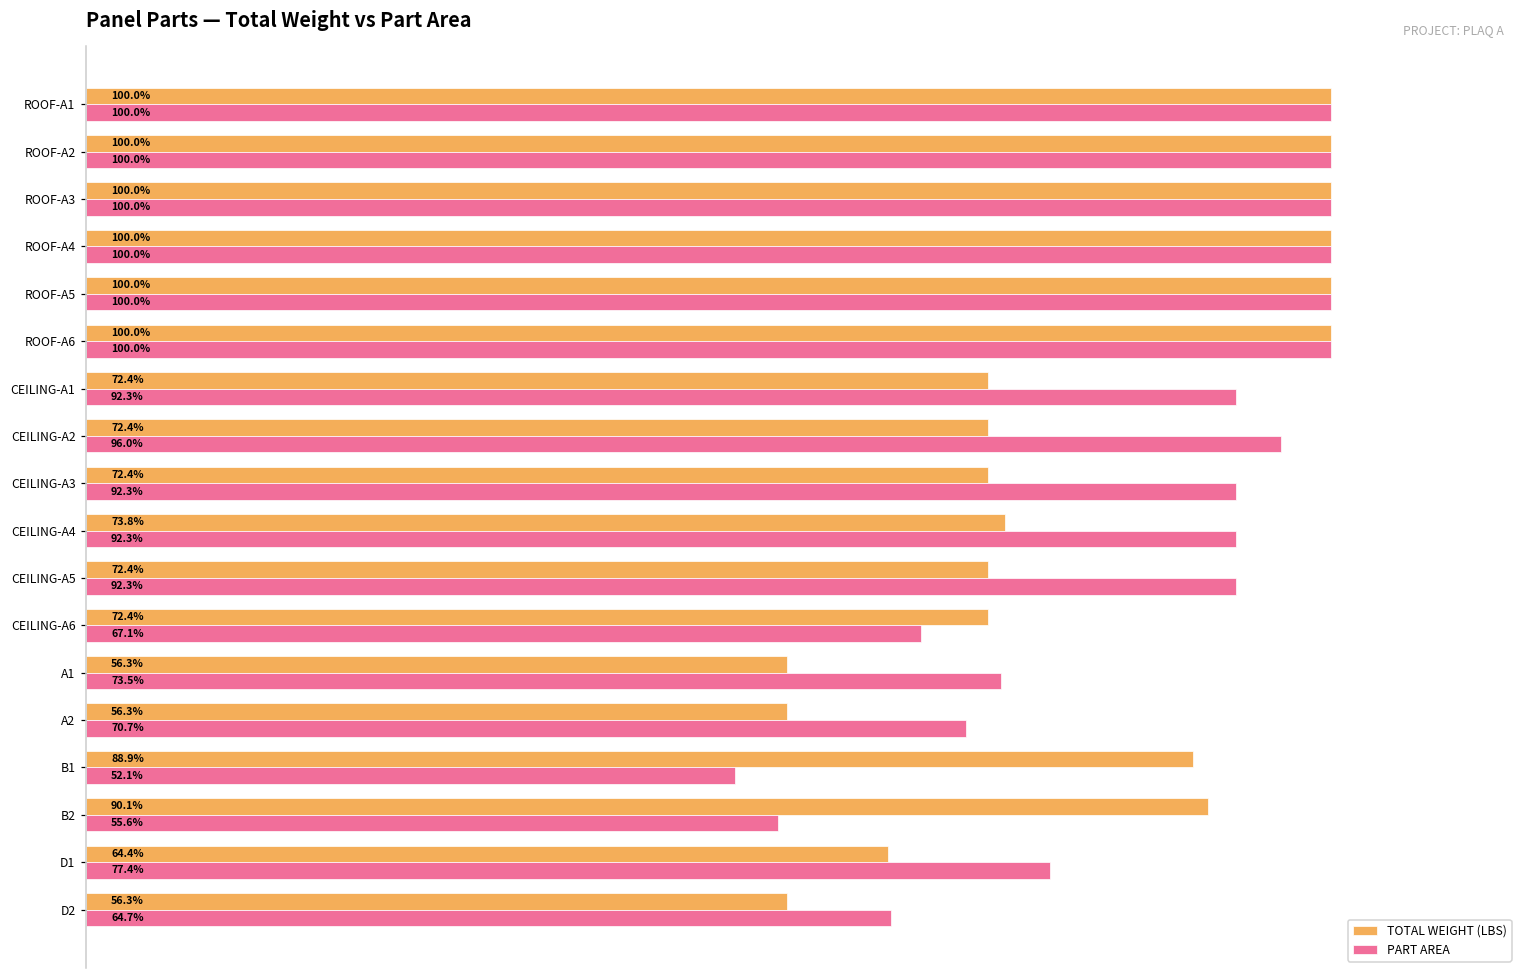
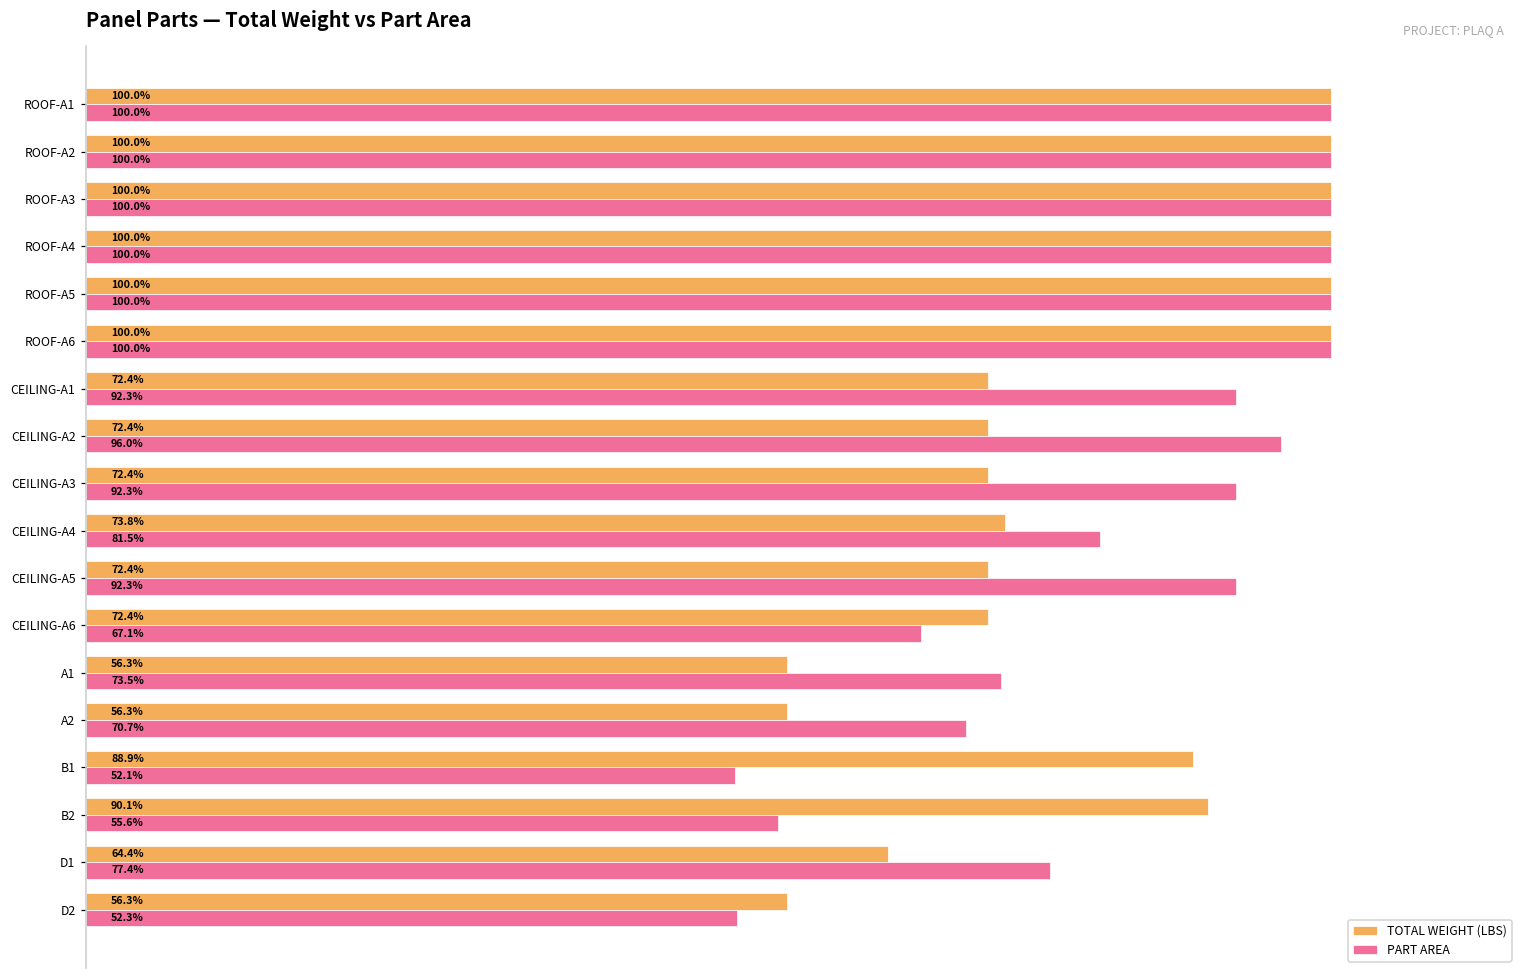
PART AREA, CEILING-A4: 92.3% -> 81.5%
PART AREA, D2: 64.7% -> 52.3%
